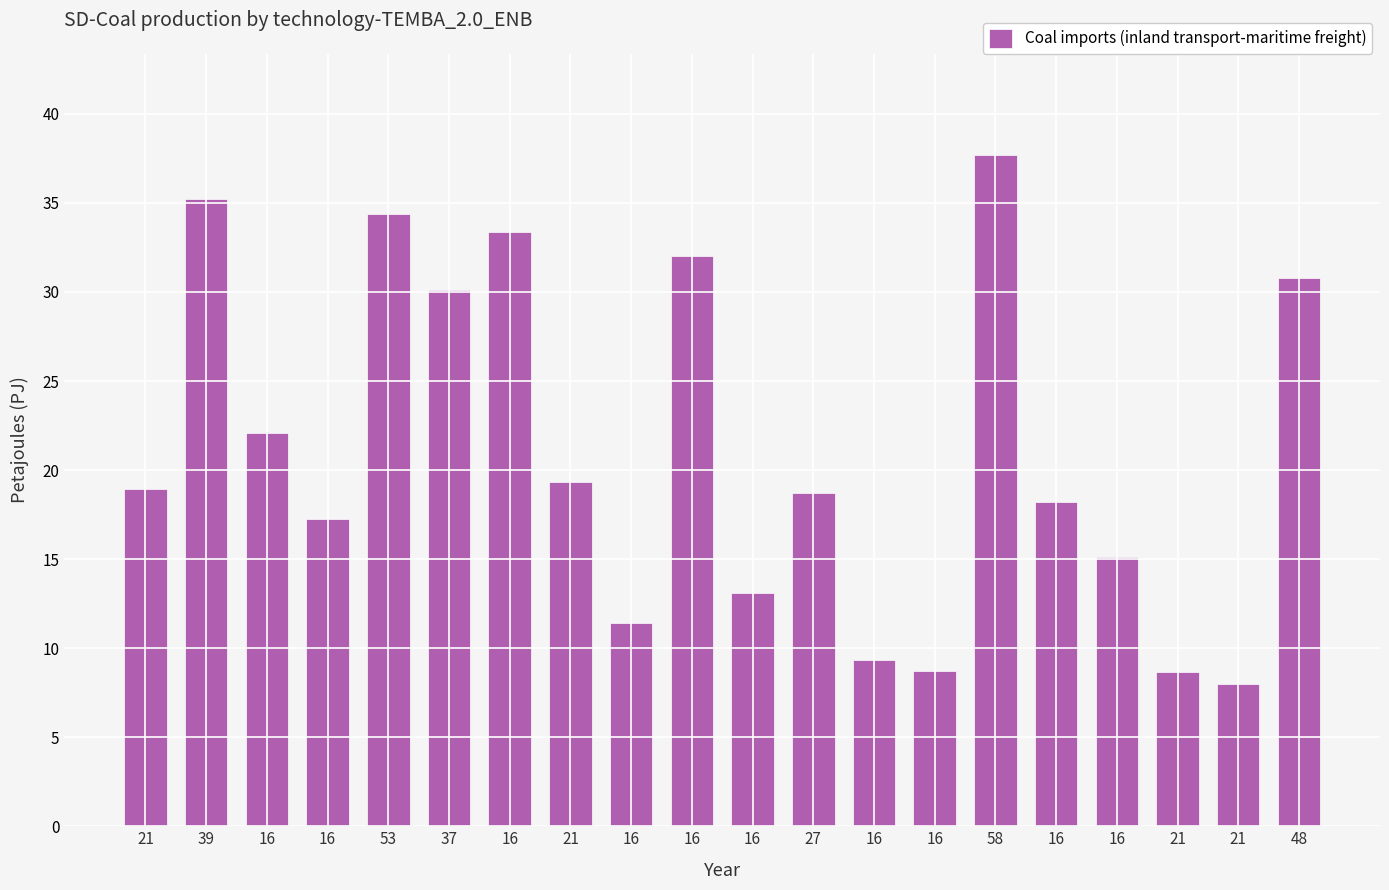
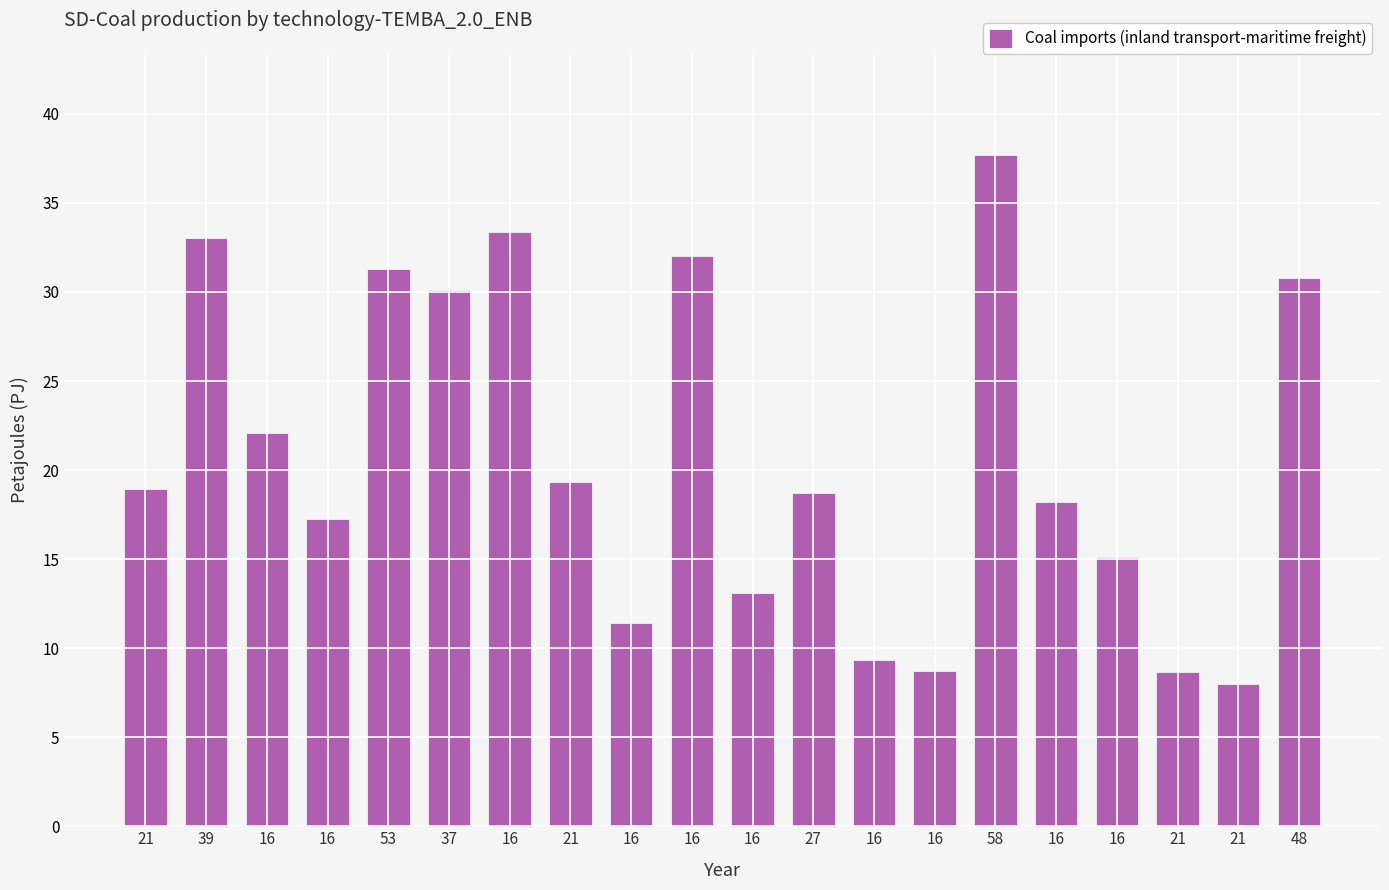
39: 35.2 -> 33.0
53: 34.4 -> 31.3
